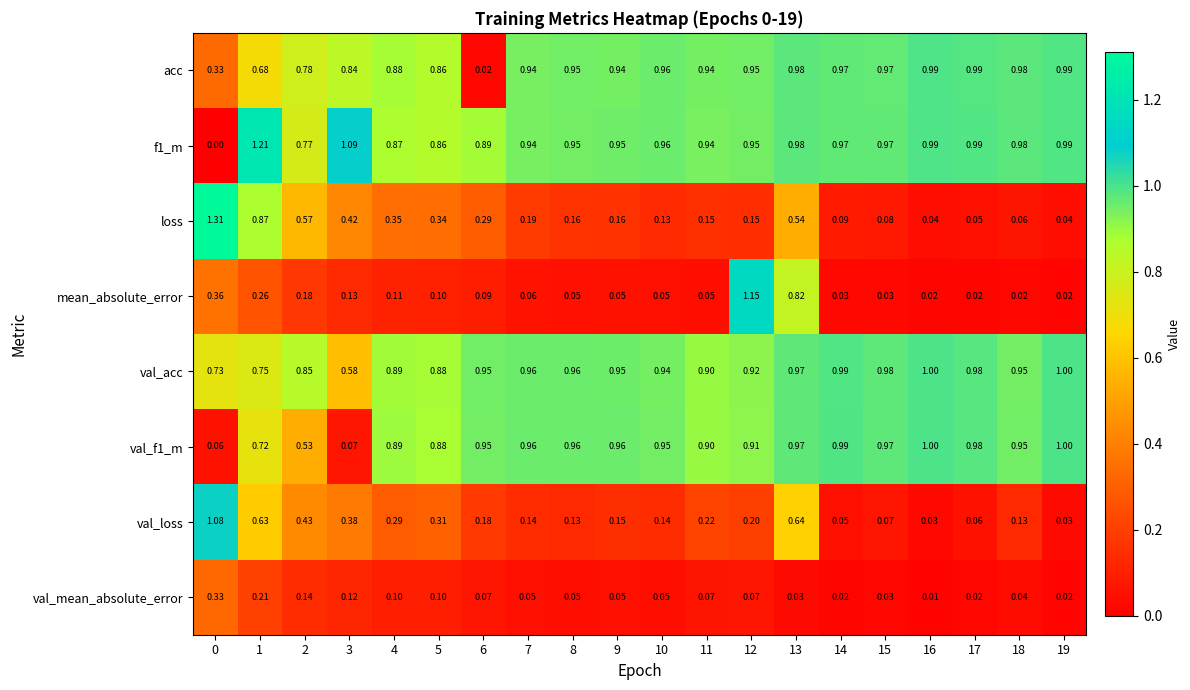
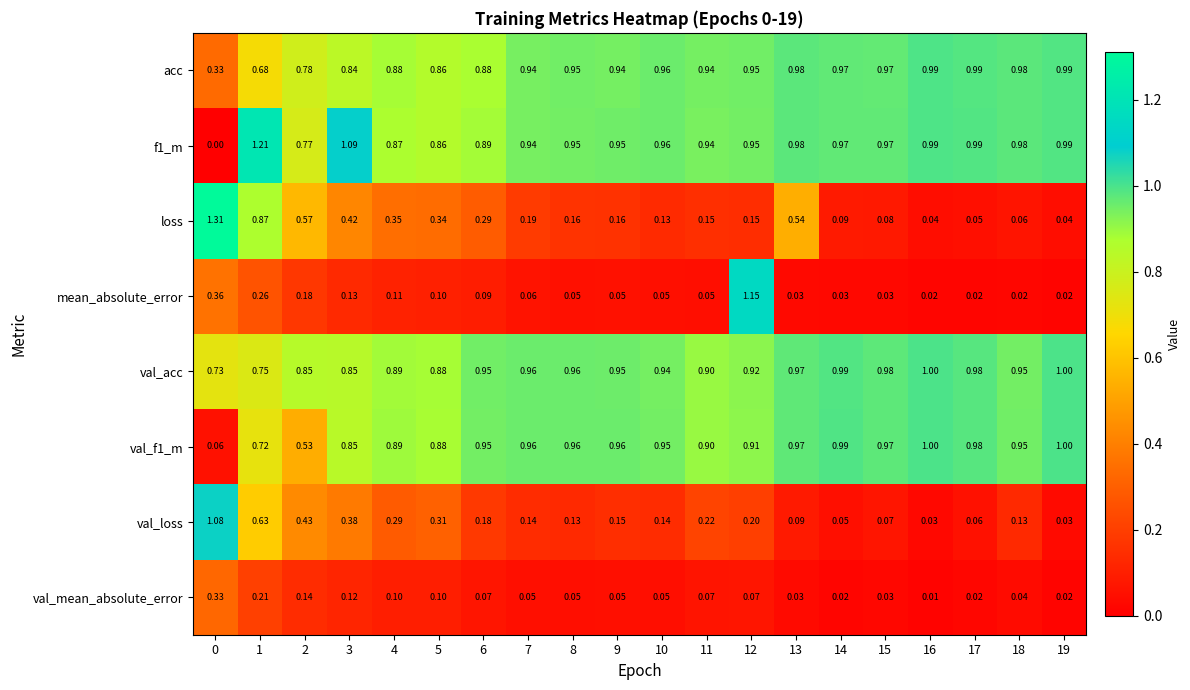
acc, 6: 0.02 -> 0.88
mean_absolute_error, 13: 0.82 -> 0.03
val_acc, 3: 0.58 -> 0.85
val_f1_m, 3: 0.07 -> 0.85
val_loss, 13: 0.64 -> 0.09
